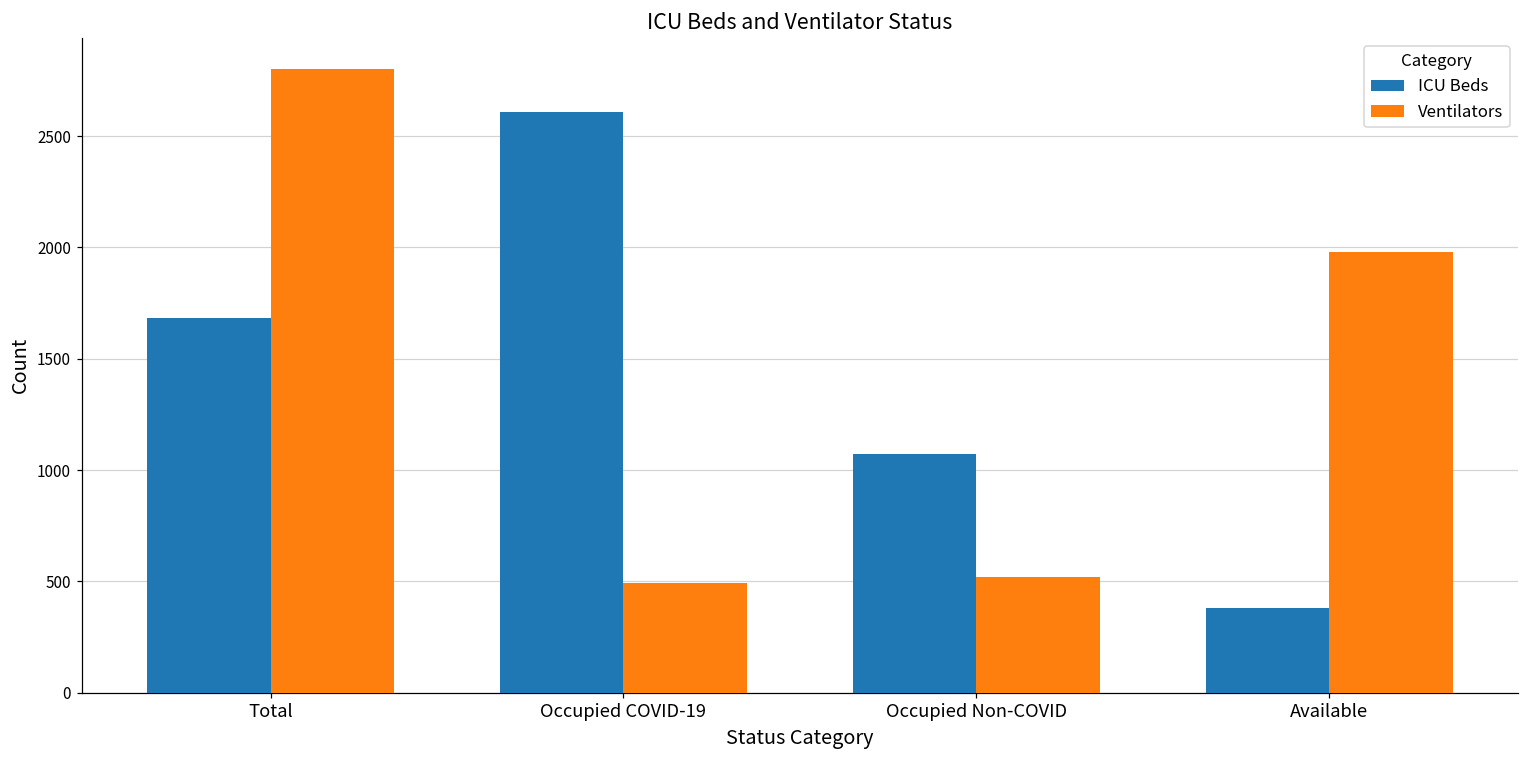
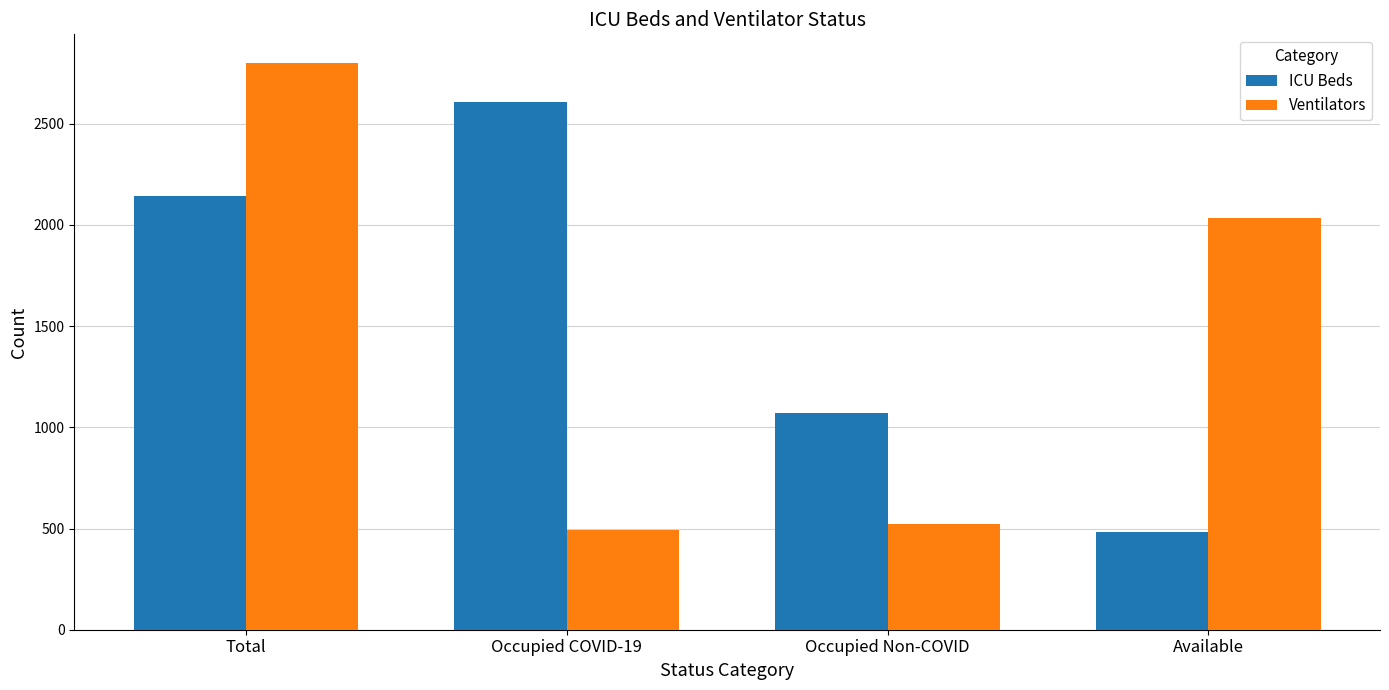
ICU Beds, Total: 1680 -> 2140
ICU Beds, Available: 380 -> 480
Ventilators, Available: 1980 -> 2030
